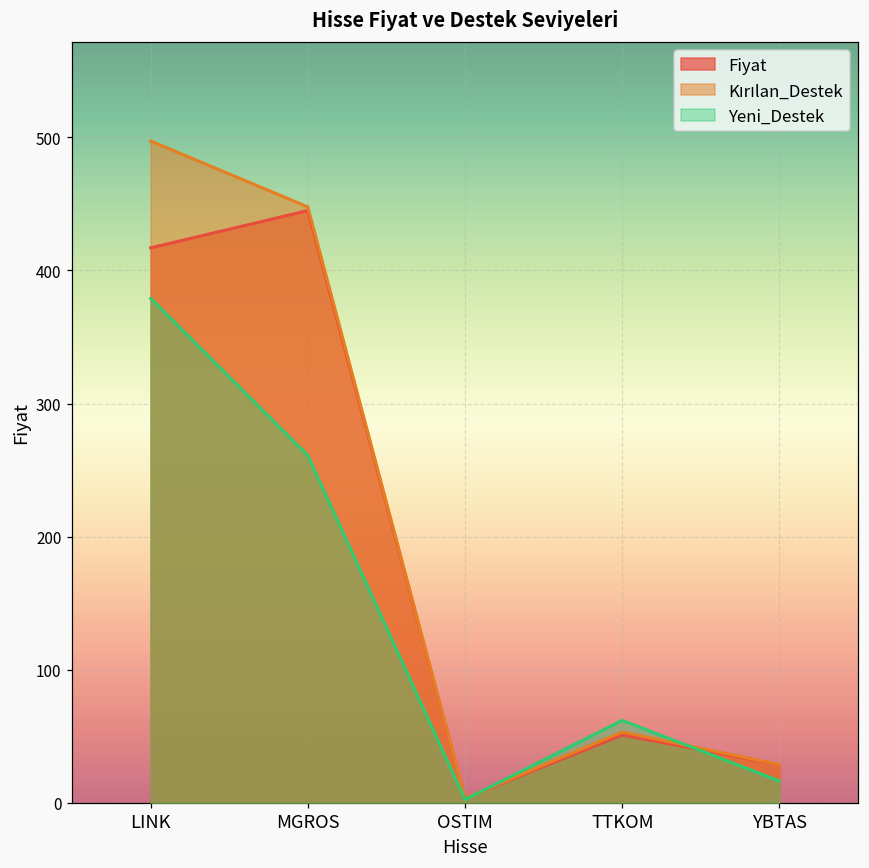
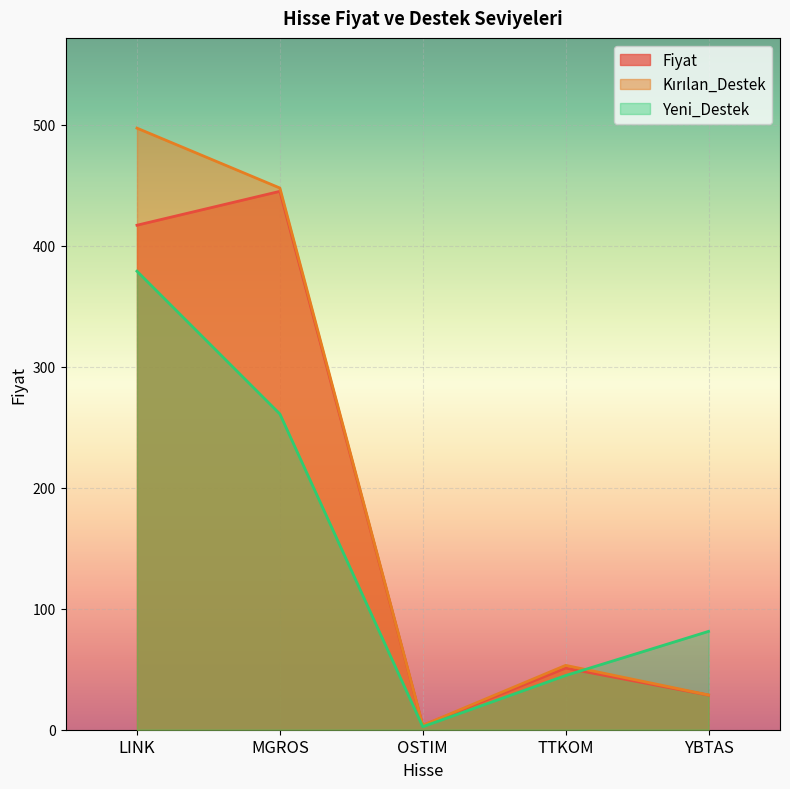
Yeni_Destek, TTKOM: 62 -> 45
Yeni_Destek, YBTAS: 16 -> 81
